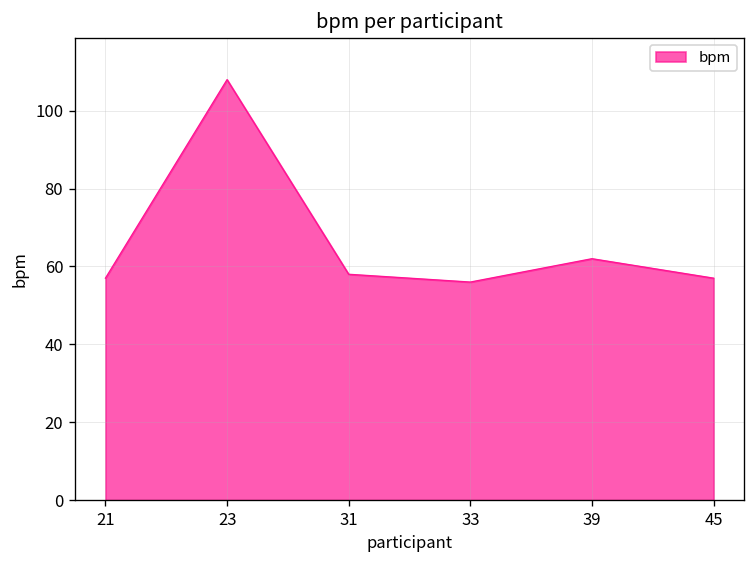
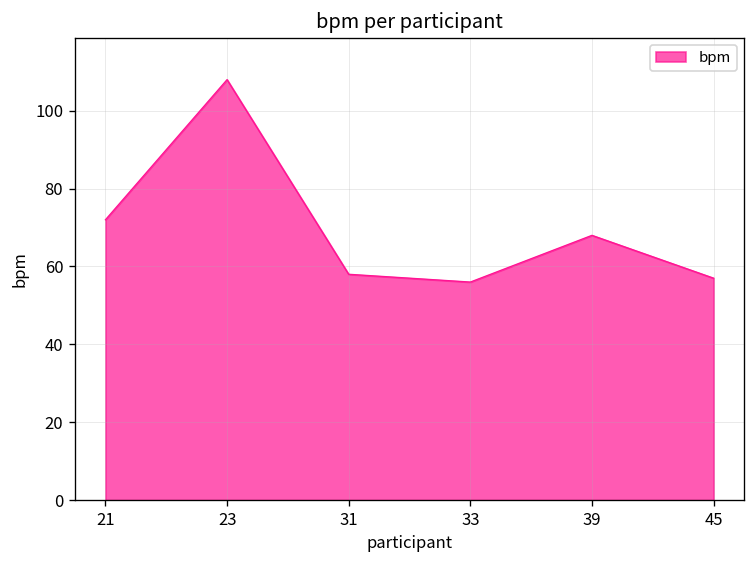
21: 57 -> 72
39: 62 -> 68
